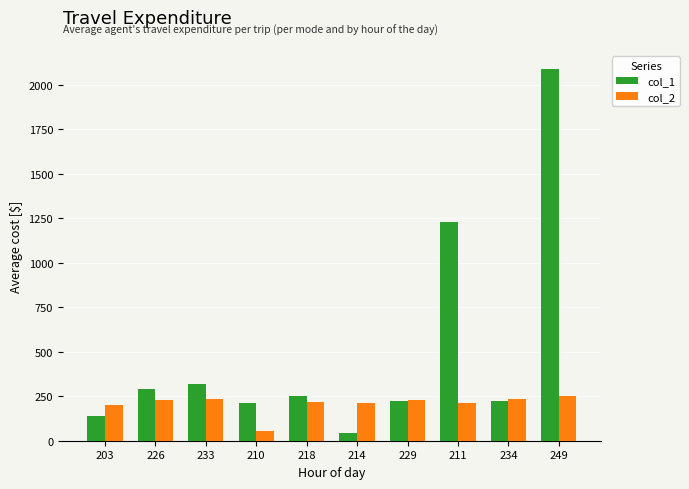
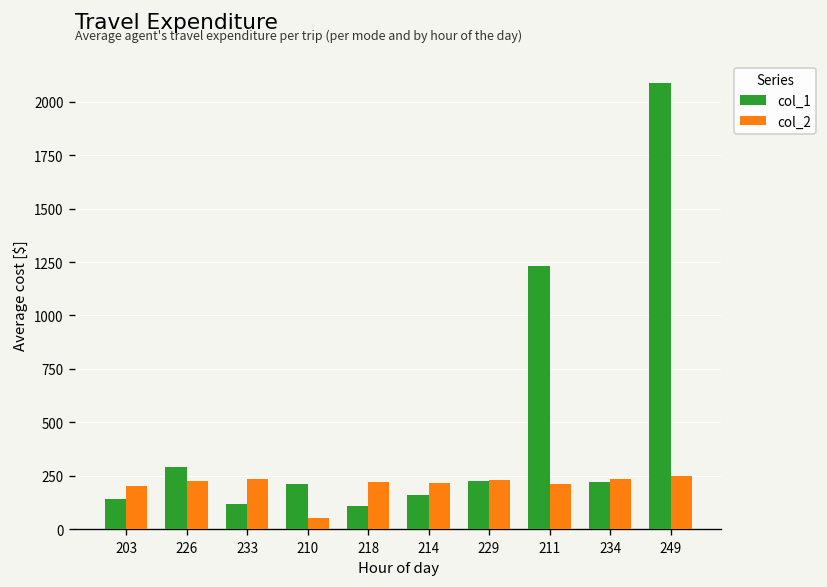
col_1, 233: 320 -> 120
col_1, 218: 250 -> 110
col_1, 214: 50 -> 160
